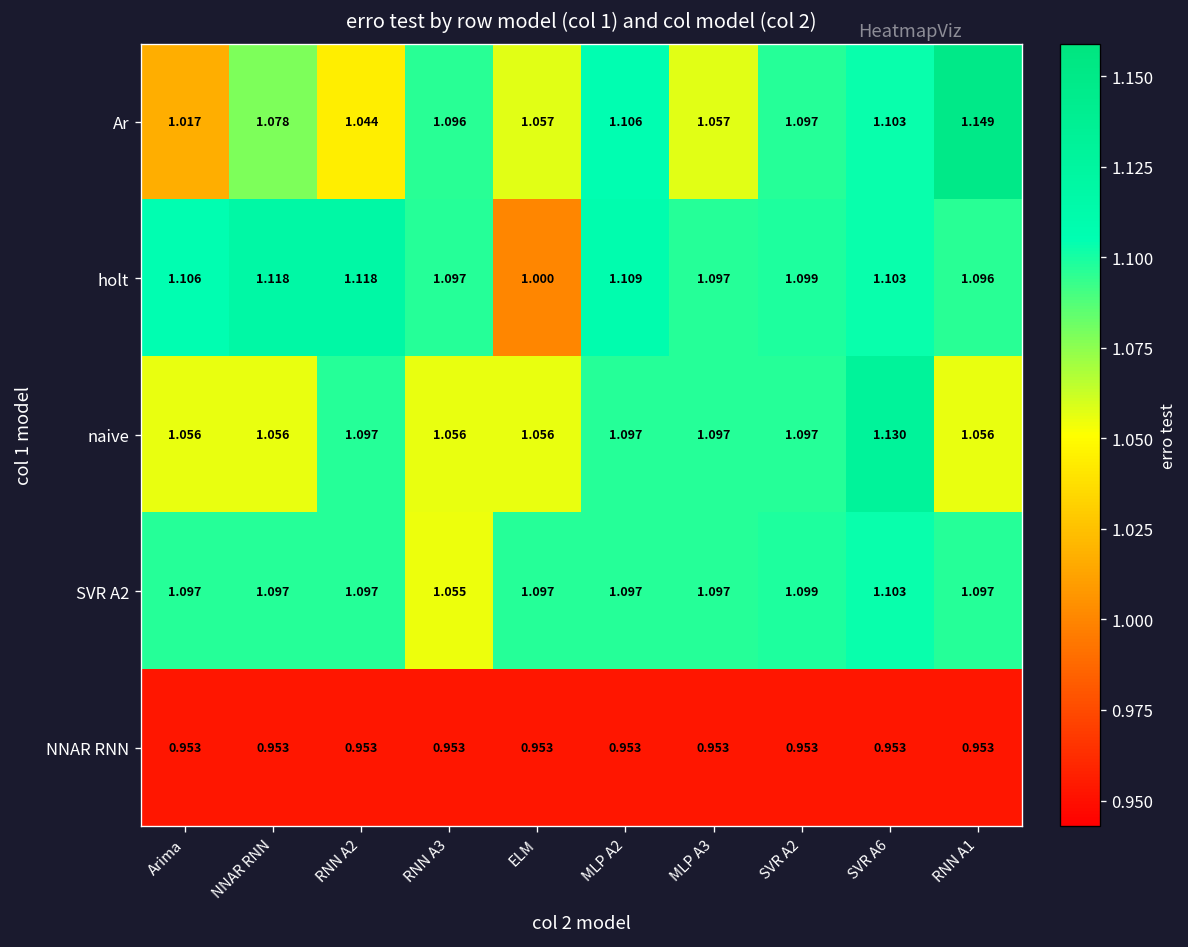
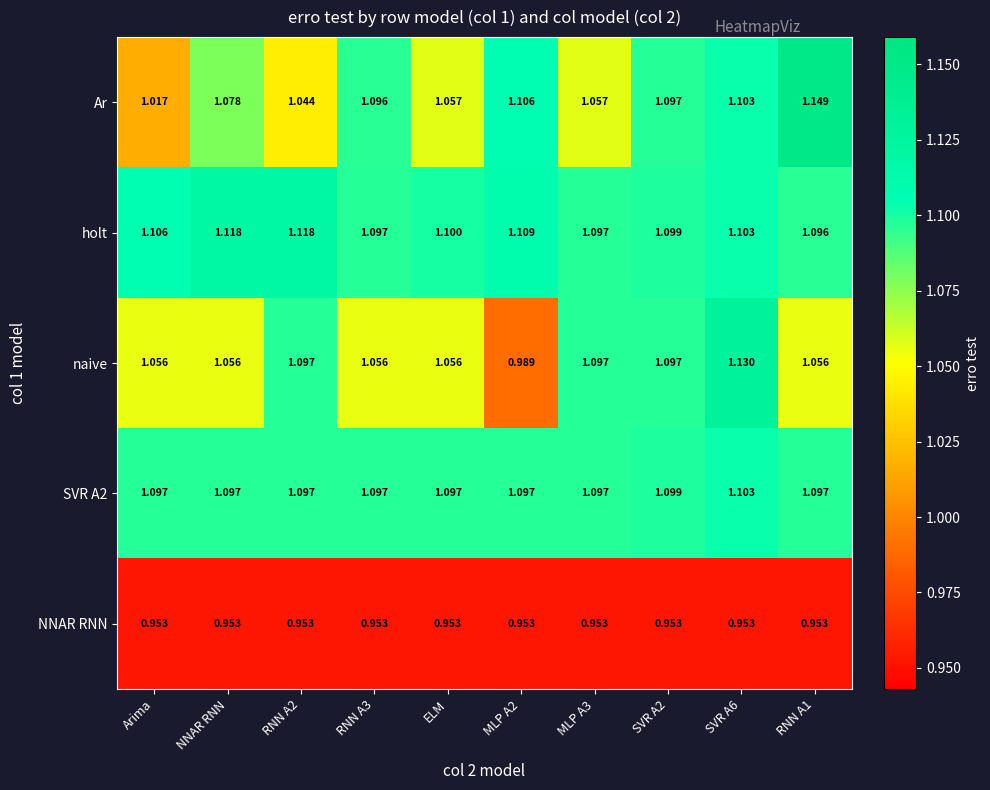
holt, ELM: 1.000 -> 1.100
naive, MLP A2: 1.097 -> 0.989
SVR A2, RNN A3: 1.055 -> 1.097
